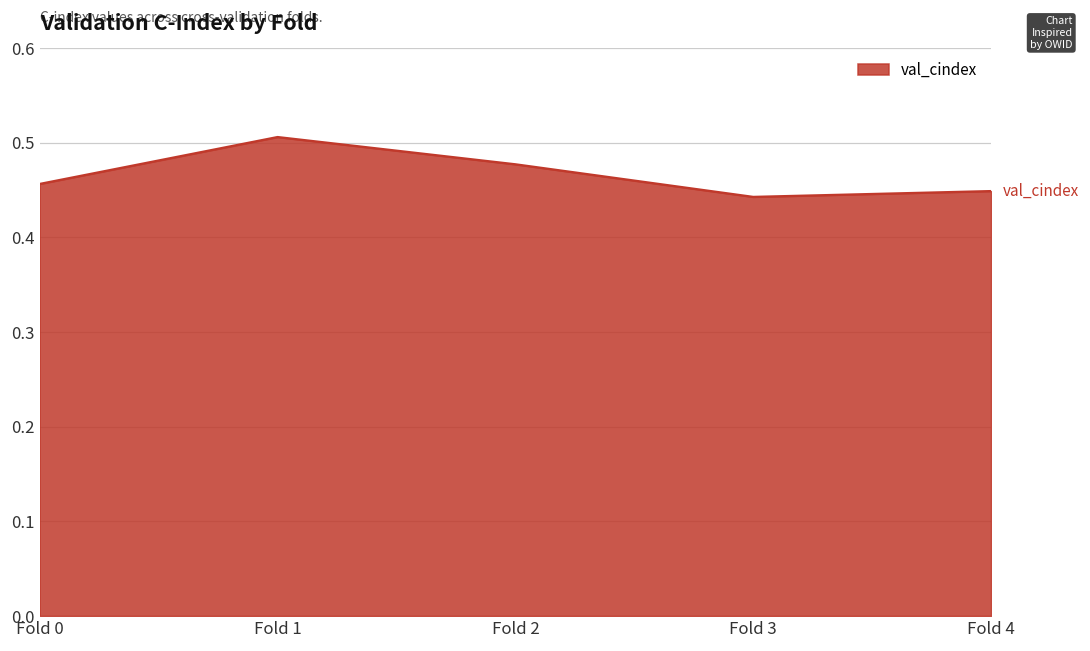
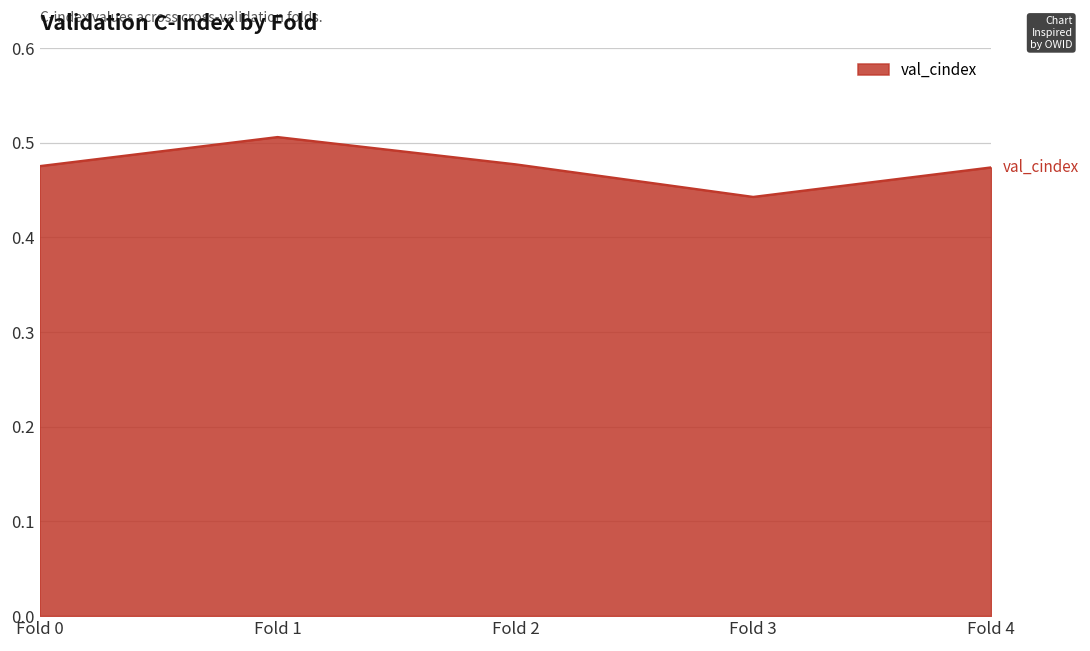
Fold 0: 0.46 -> 0.48
Fold 4: 0.45 -> 0.47
